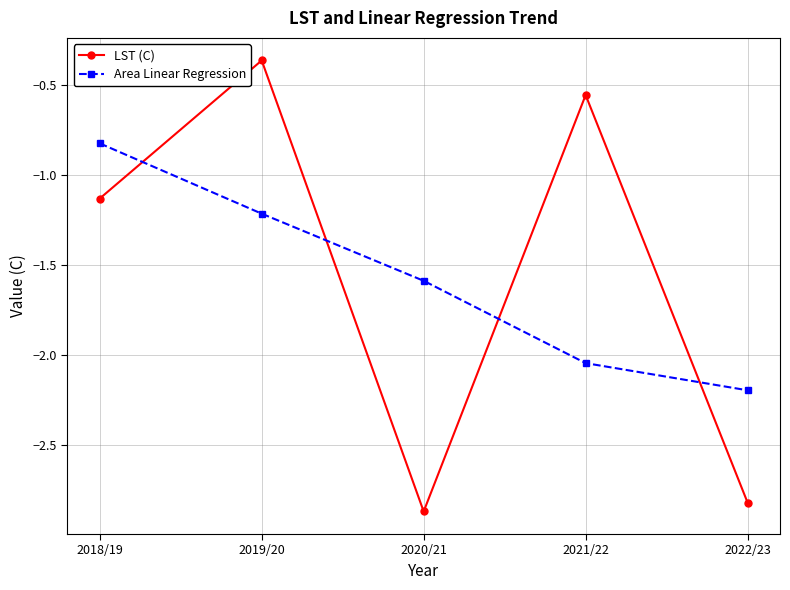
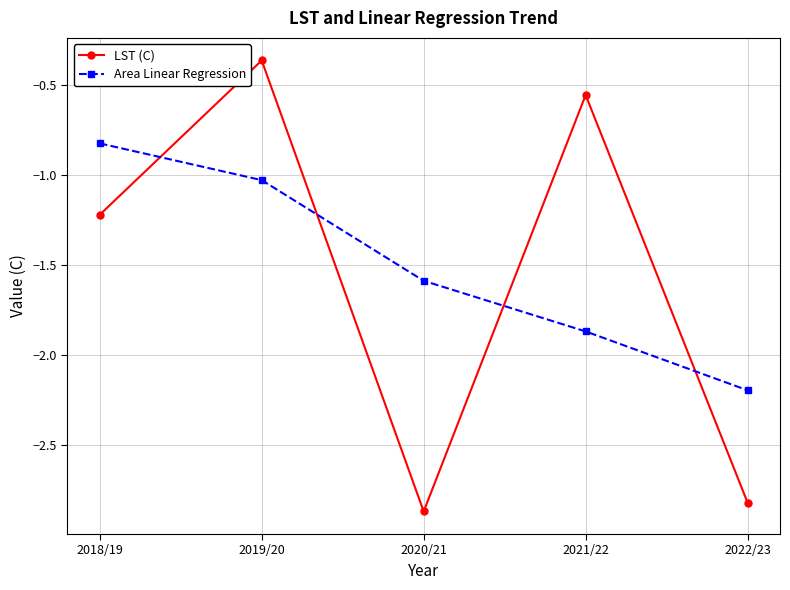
LST (C), 2018/19: -1.13 -> -1.22
Area Linear Regression, 2019/20: -1.21 -> -1.03
Area Linear Regression, 2021/22: -2.04 -> -1.87
